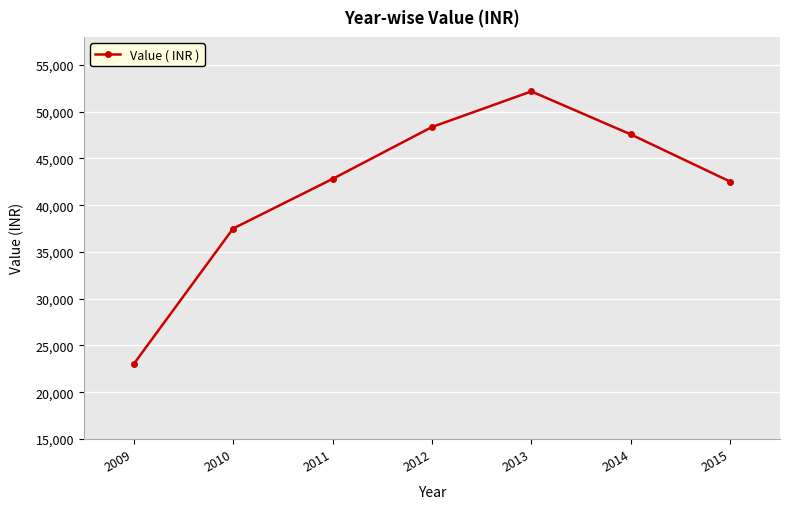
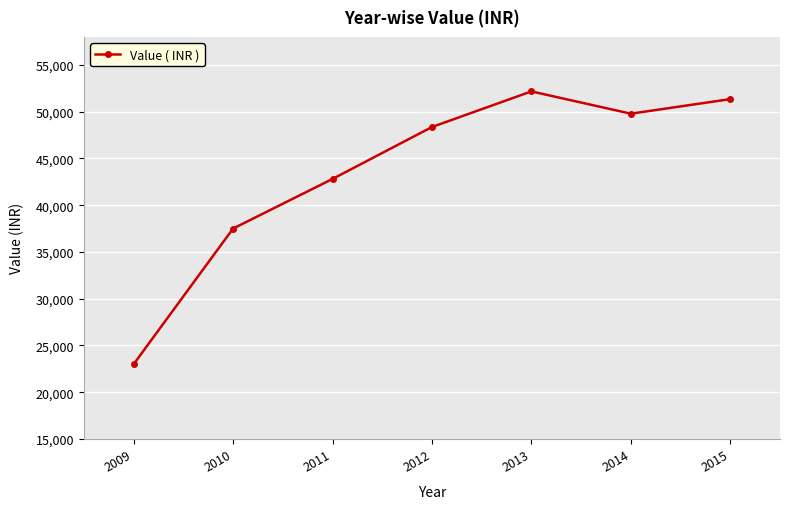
2014: 48,000 -> 50,000
2015: 43,000 -> 51,000
